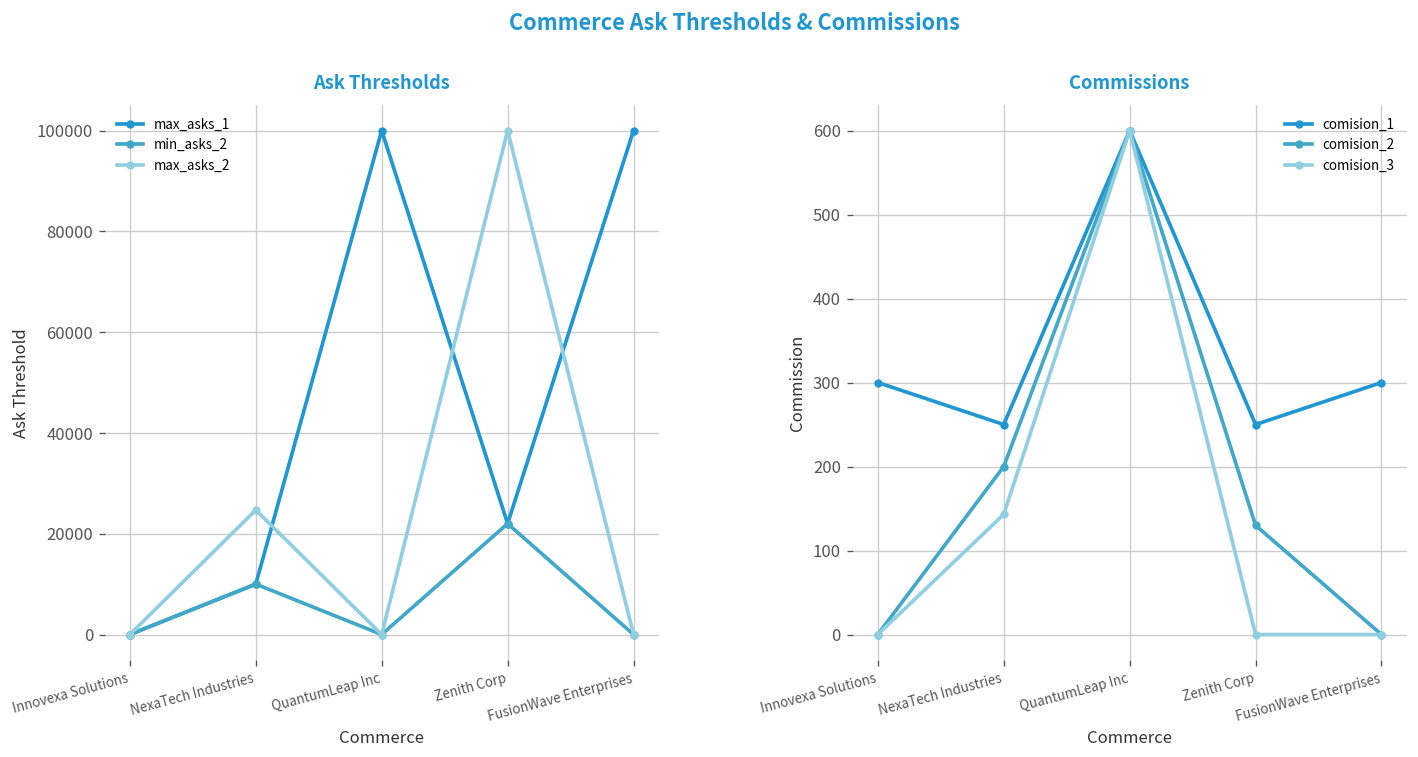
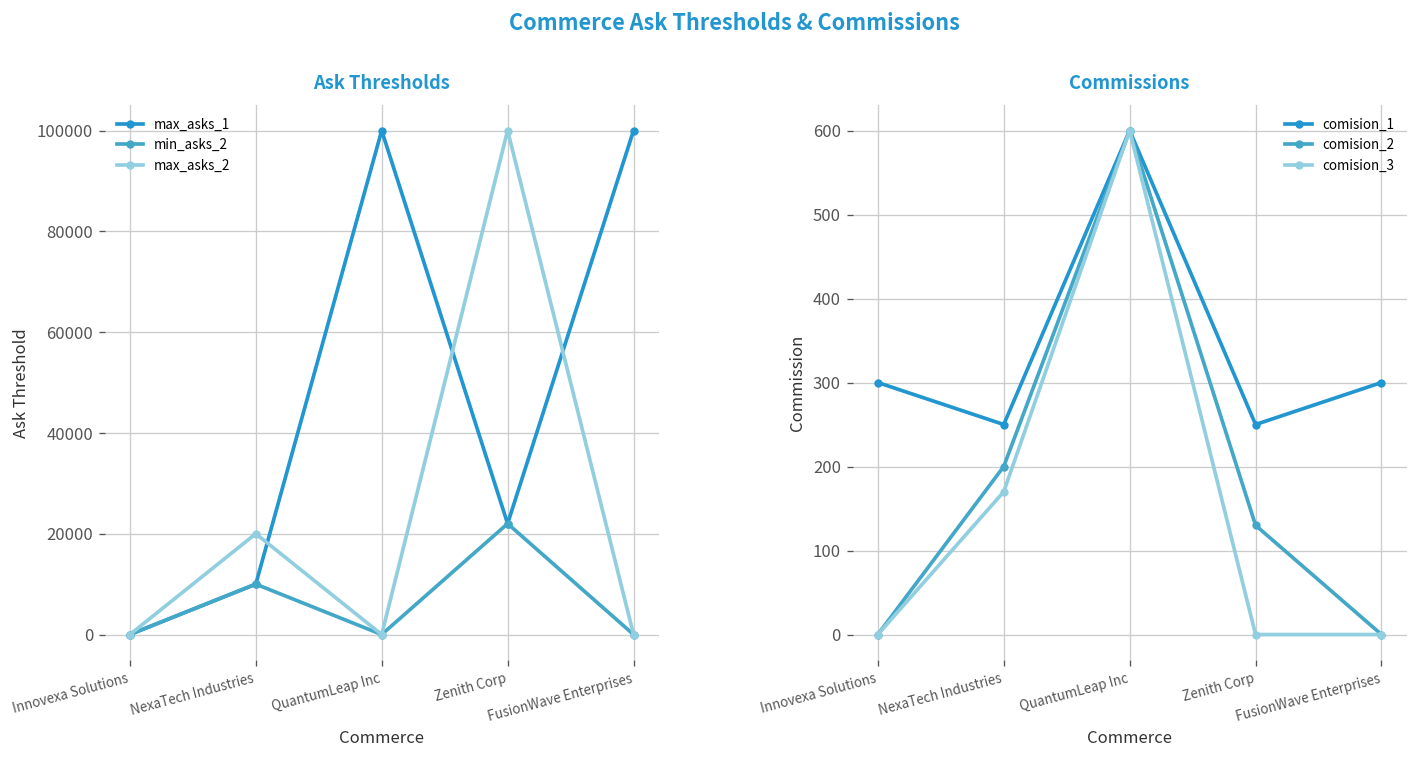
Ask Thresholds, max_asks_2, NexaTech Industries: 25000 -> 20000
Commissions, comision_3, NexaTech Industries: 140 -> 170
